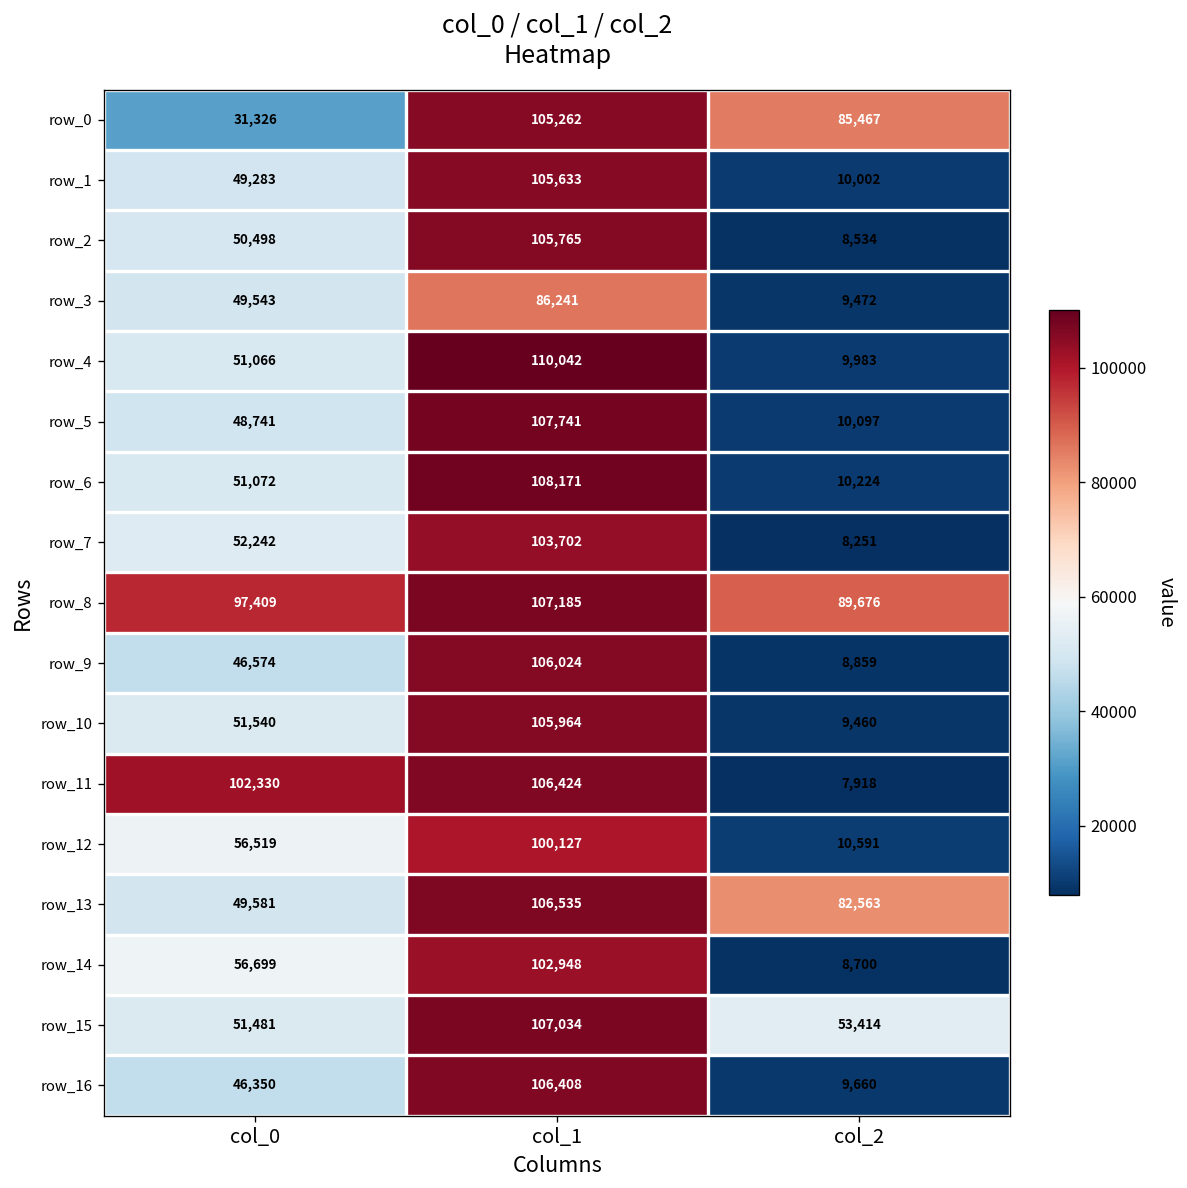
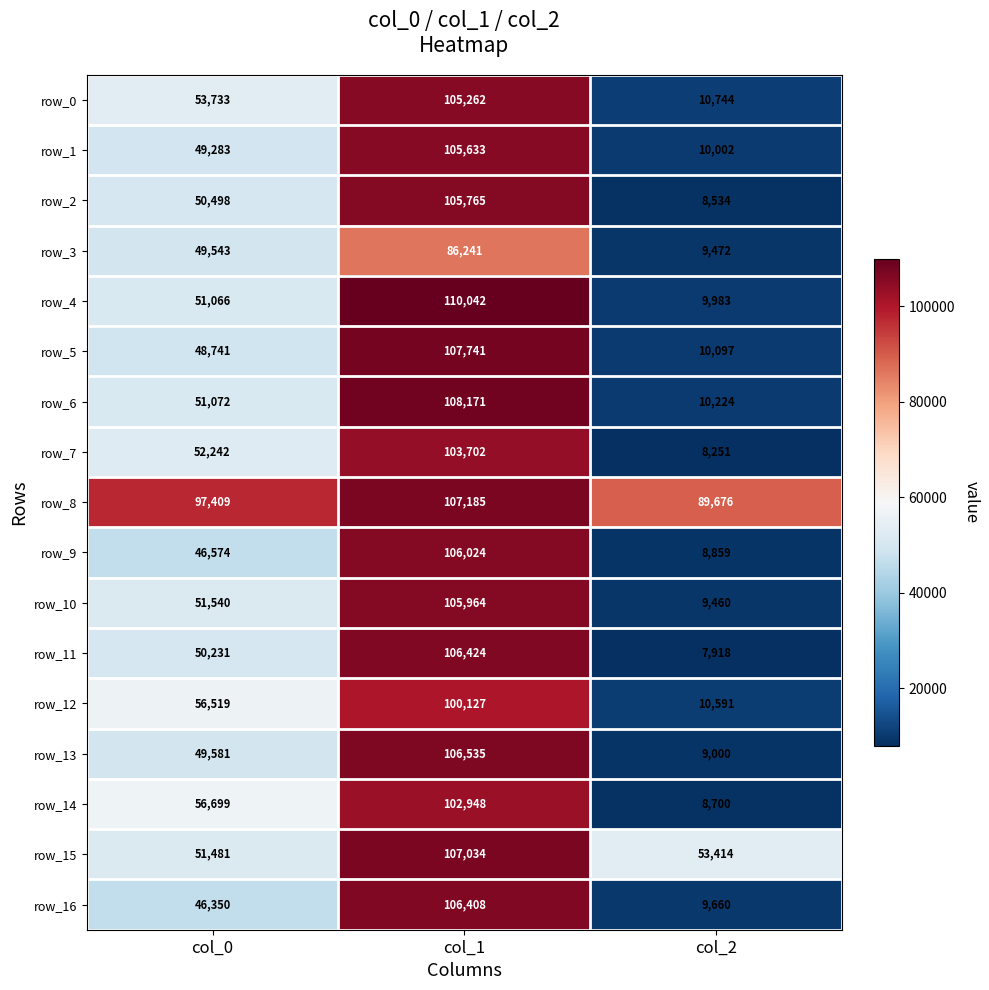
row_0, col_0: 31,326 -> 53,733
row_0, col_2: 85,467 -> 10,744
row_11, col_0: 102,330 -> 50,231
row_13, col_2: 82,563 -> 9,000
